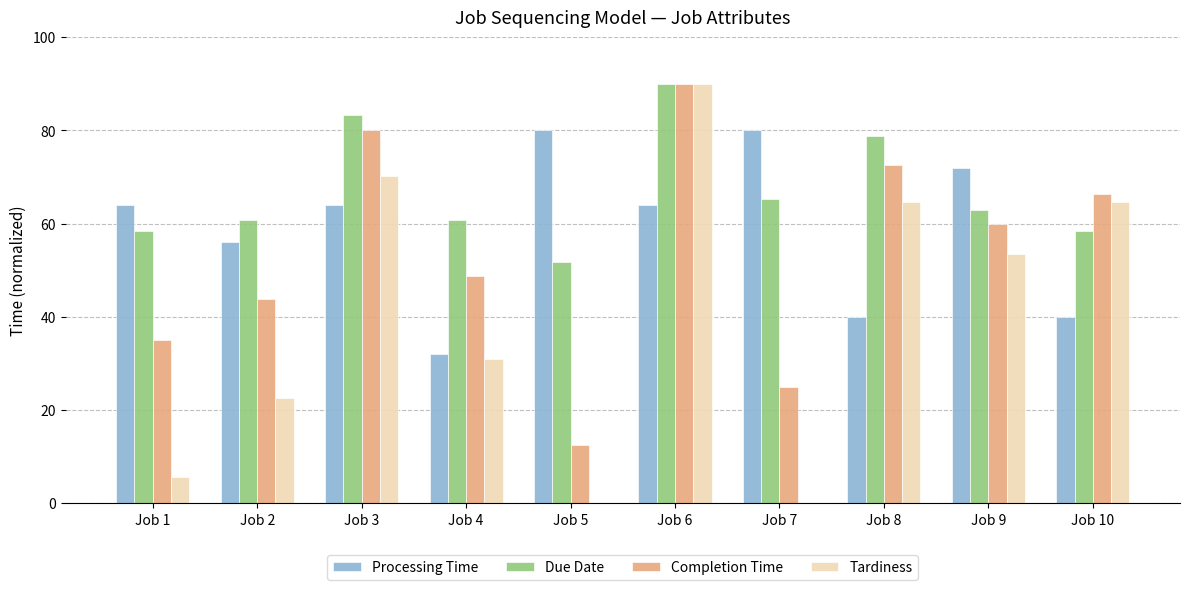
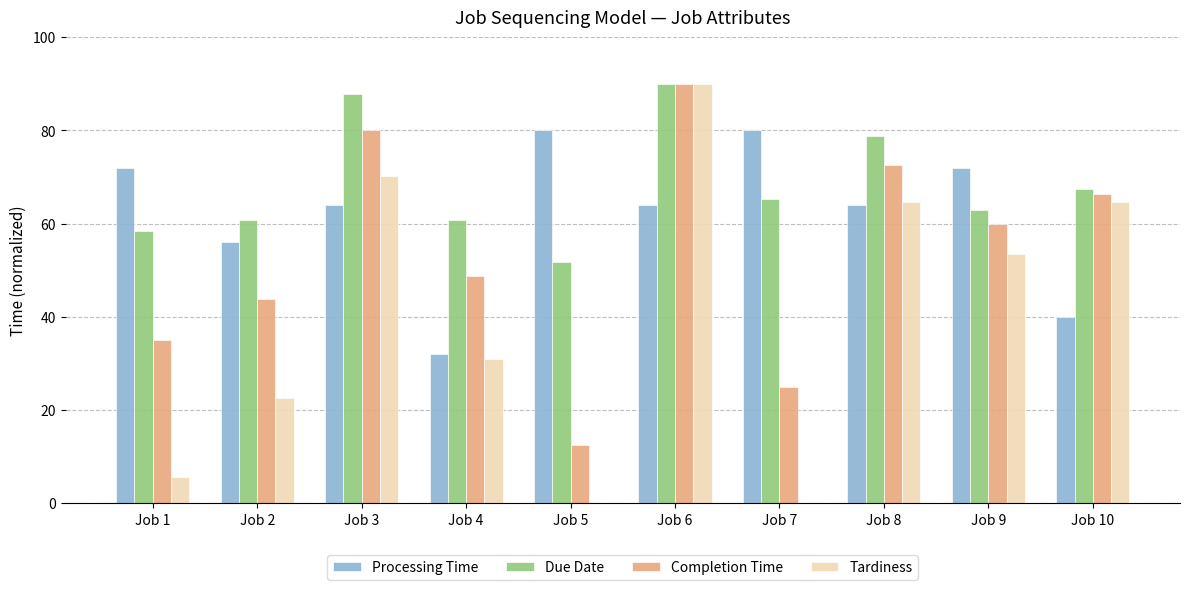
Processing Time, Job 1: 64 -> 72
Due Date, Job 3: 83 -> 88
Processing Time, Job 8: 40 -> 64
Due Date, Job 10: 59 -> 68
